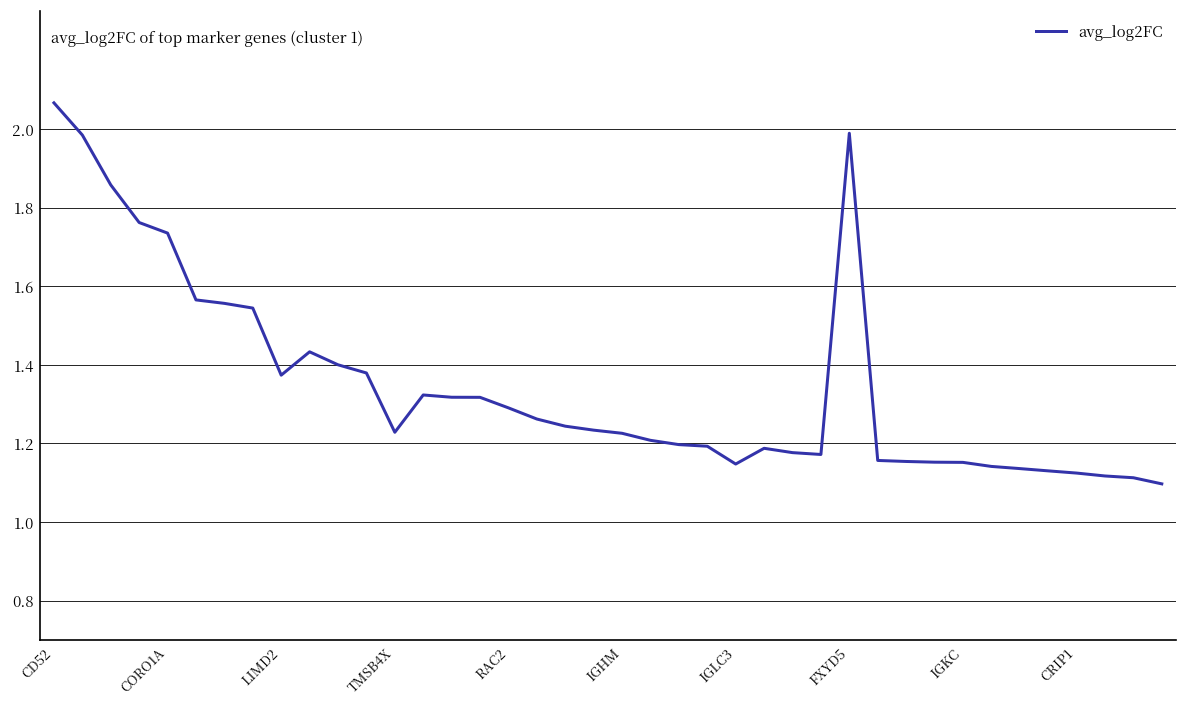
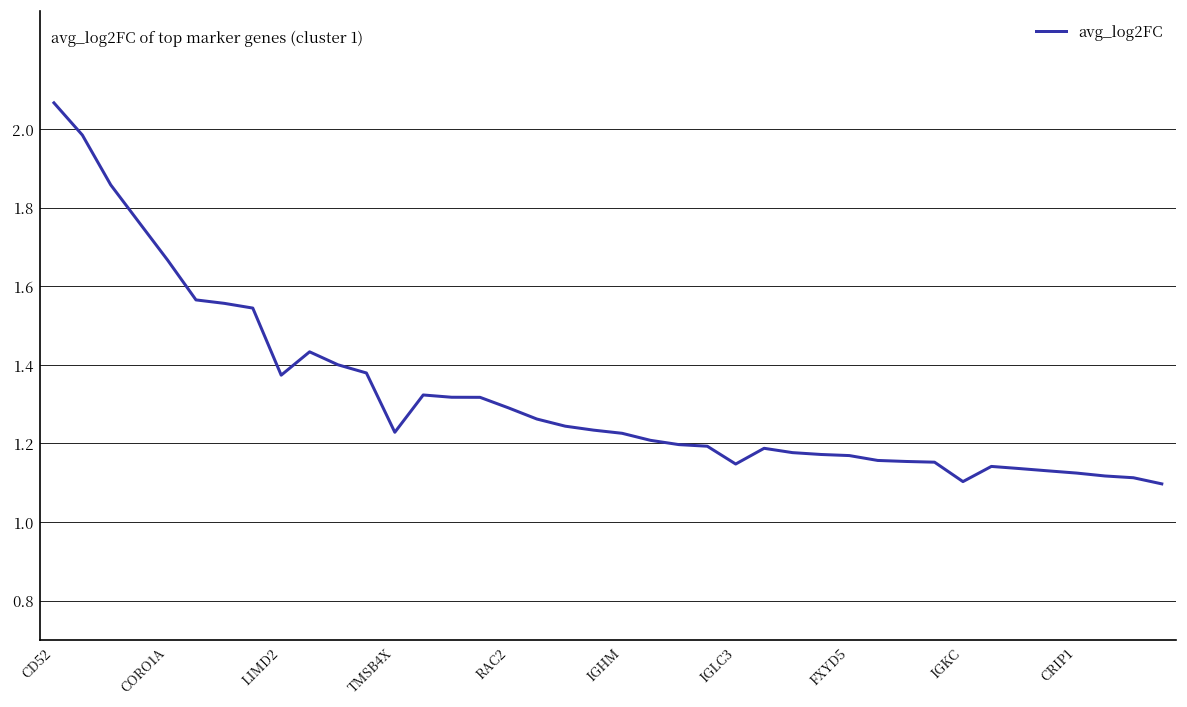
CORO1A: 1.73 -> 1.67
FXYD5: 1.99 -> 1.17
IGKC: 1.15 -> 1.10
